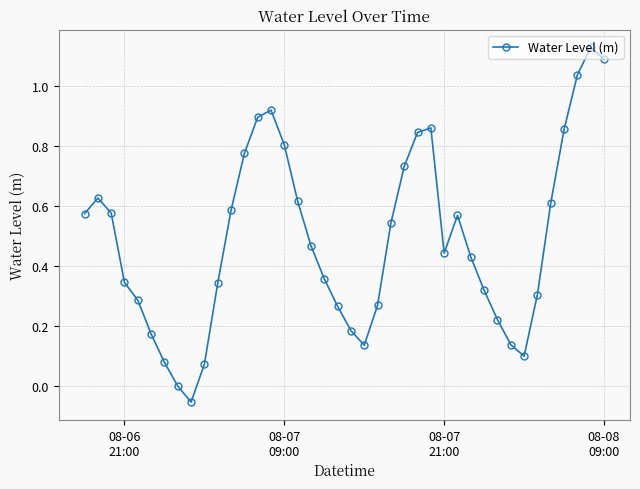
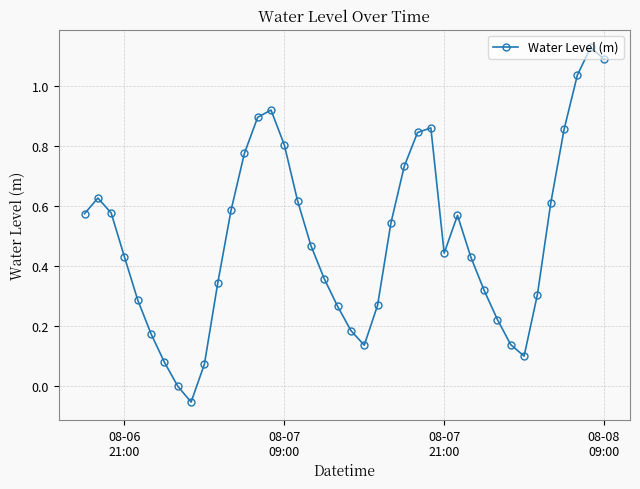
08-06 21:00: 0.34 -> 0.43
